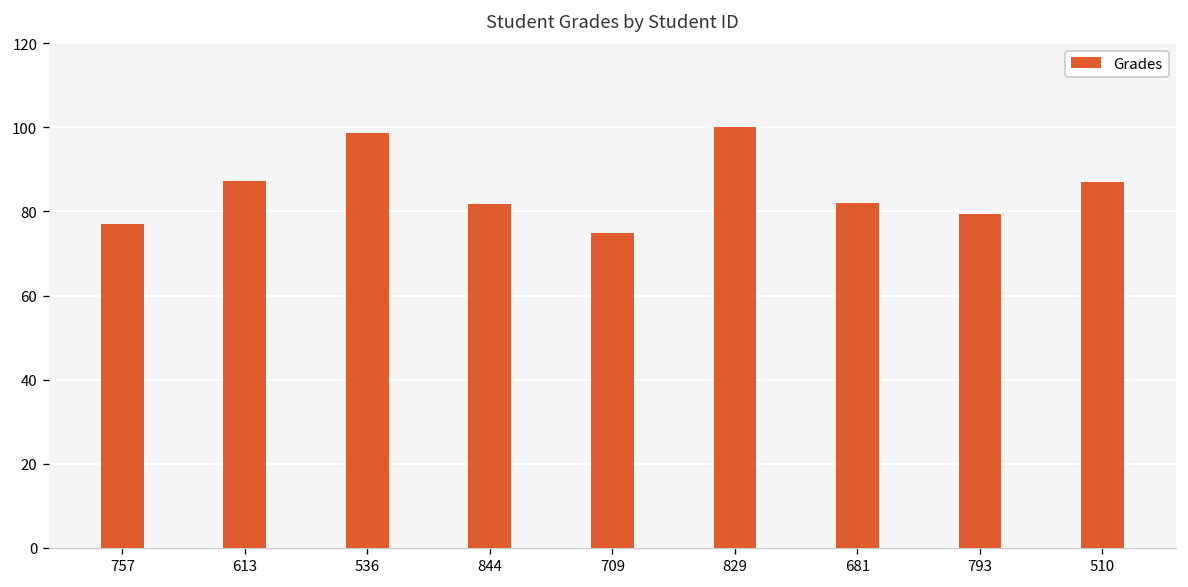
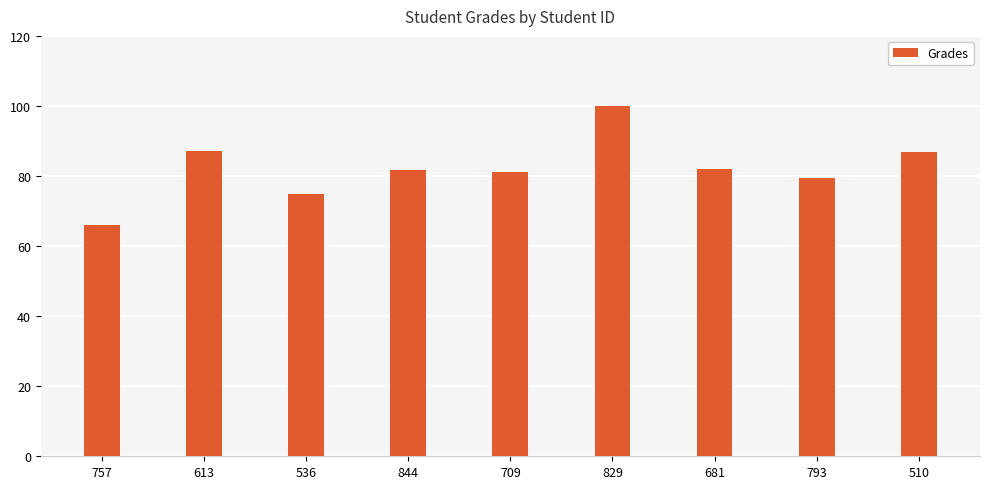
757: 77 -> 66
536: 99 -> 75
709: 75 -> 81
